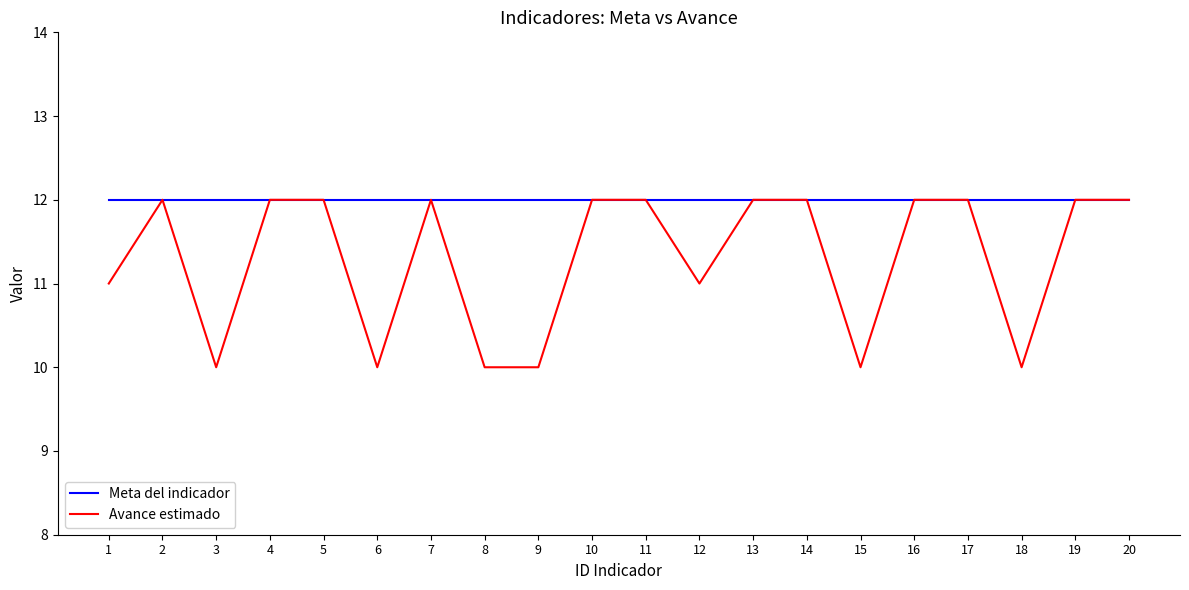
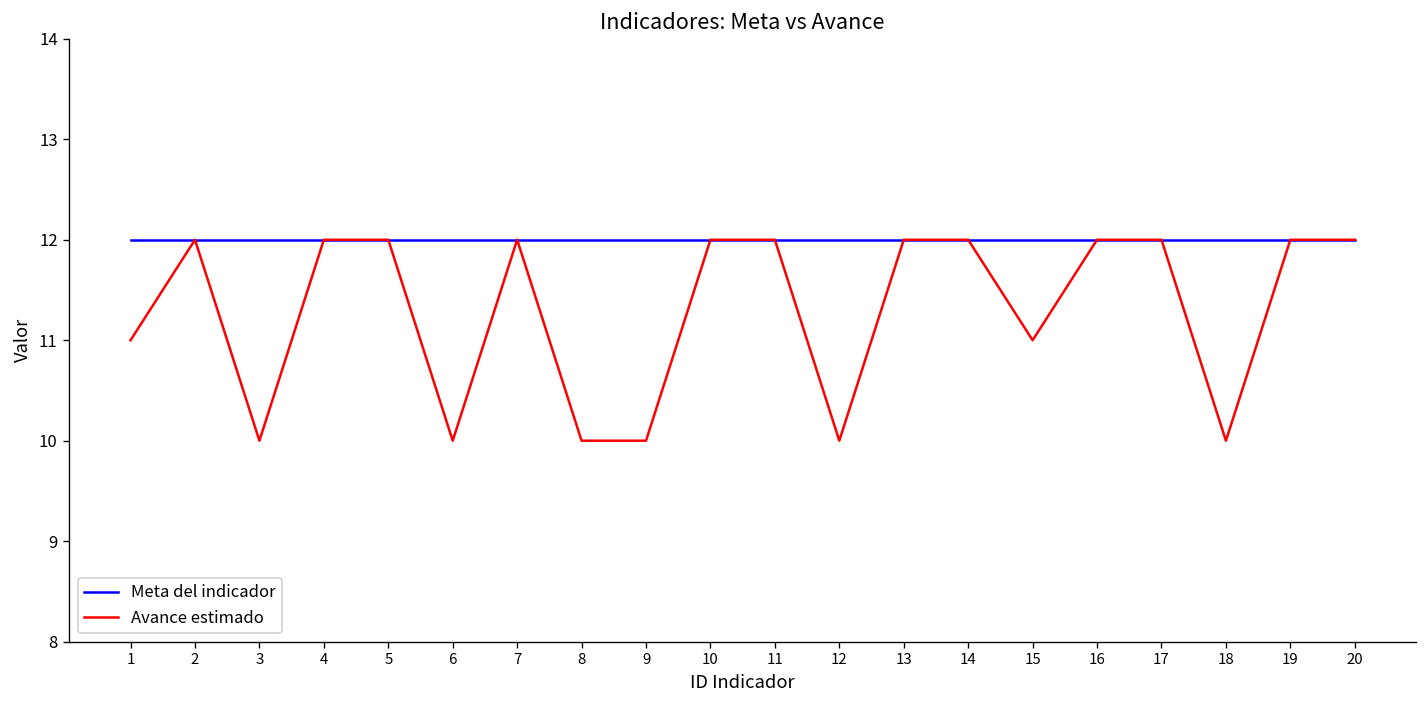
Avance estimado, 12: 11 -> 10
Avance estimado, 15: 10 -> 11
